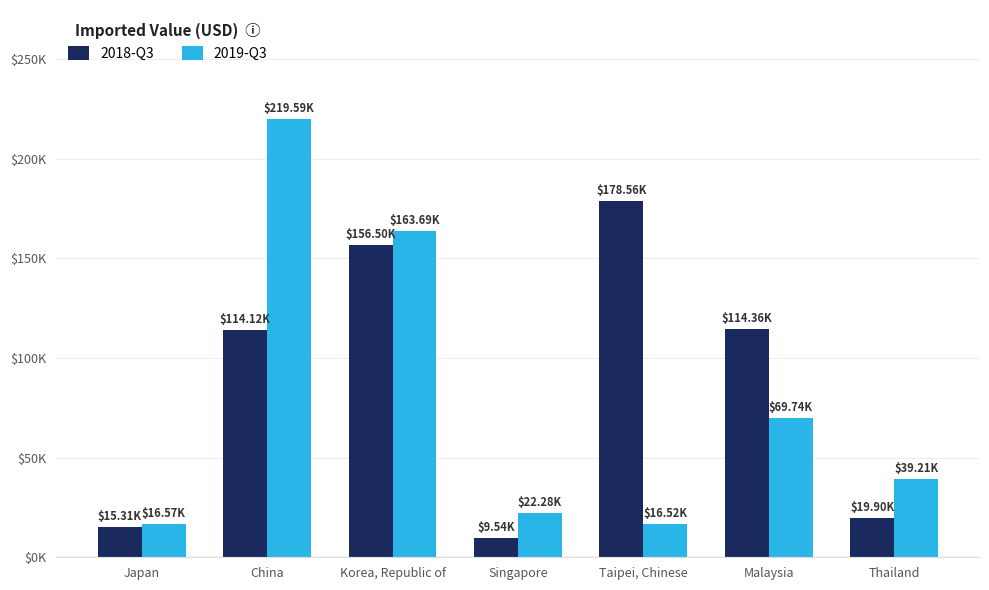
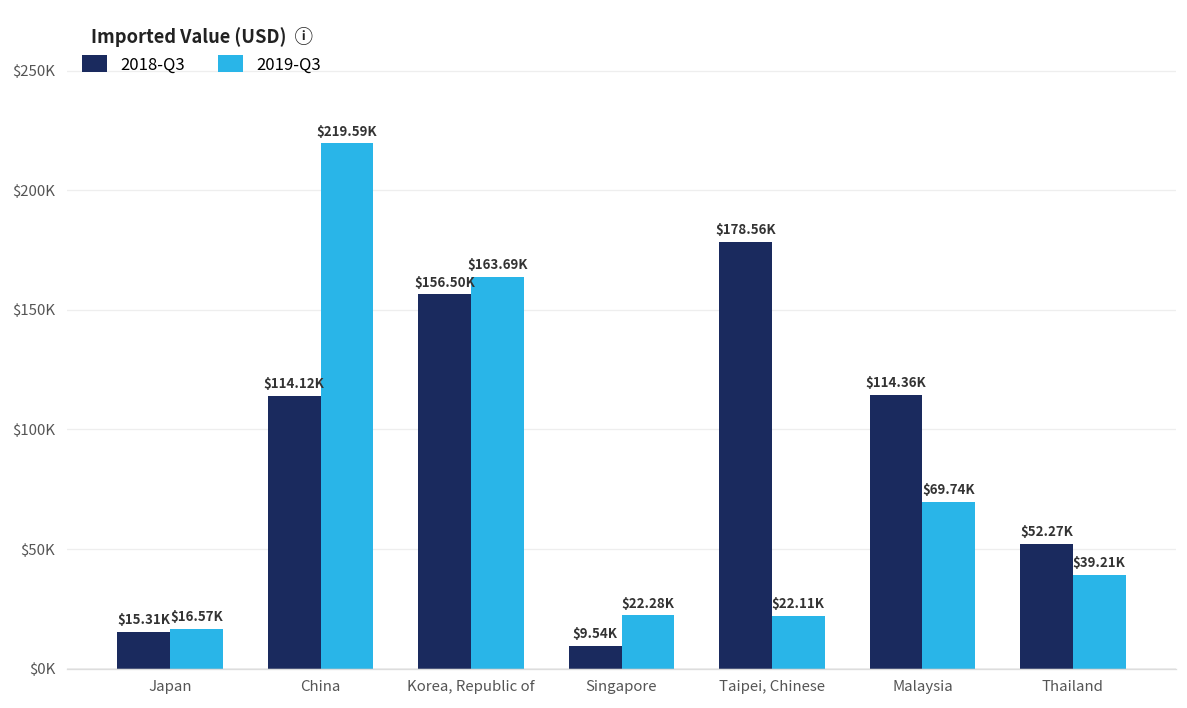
2019-Q3, Taipei, Chinese: $16.52K -> $22.11K
2018-Q3, Thailand: $19.90K -> $52.27K
